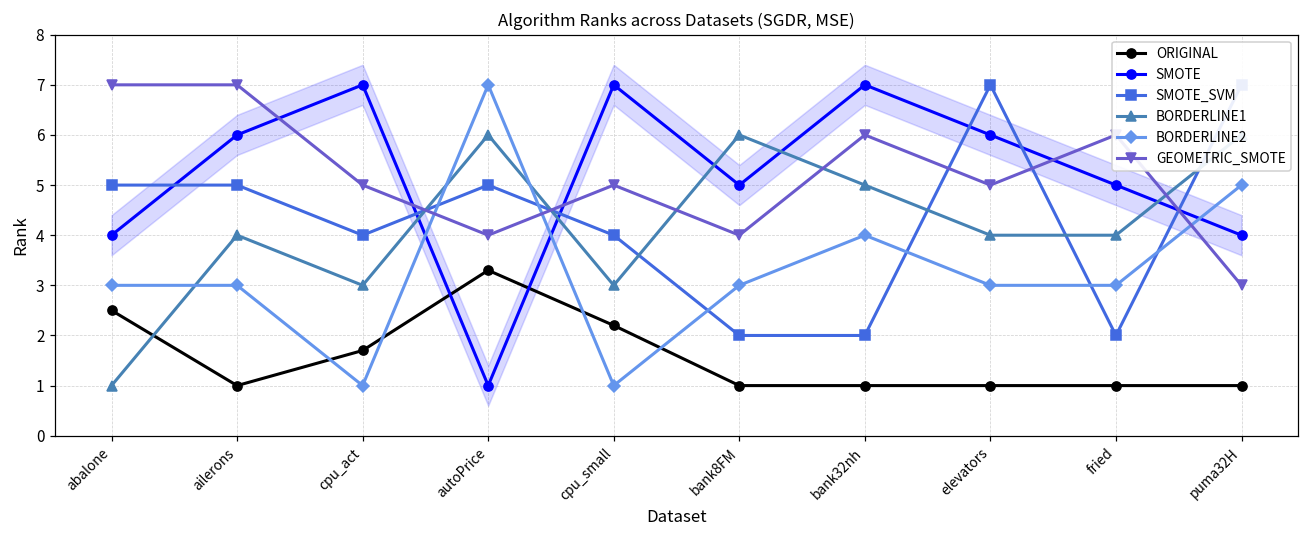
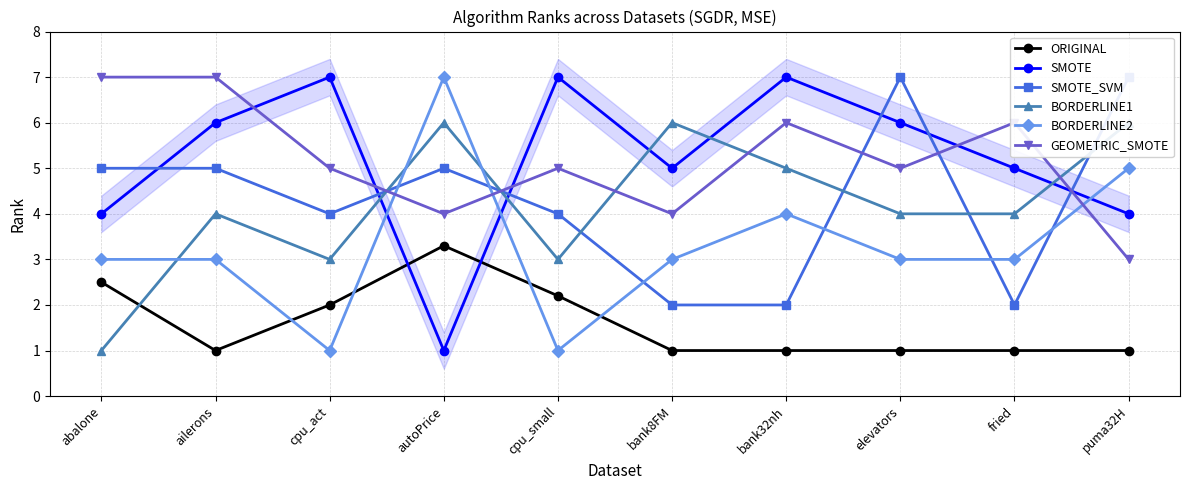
ORIGINAL, cpu_act: 1.7 -> 2.0
